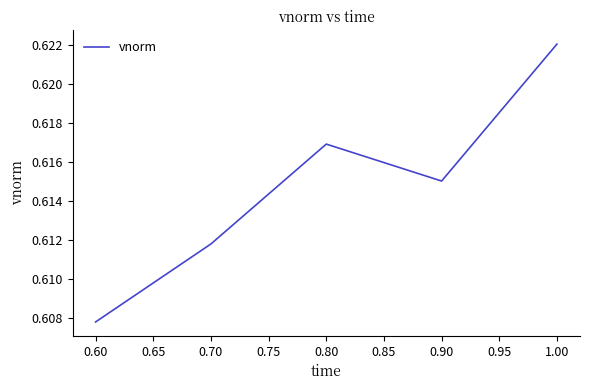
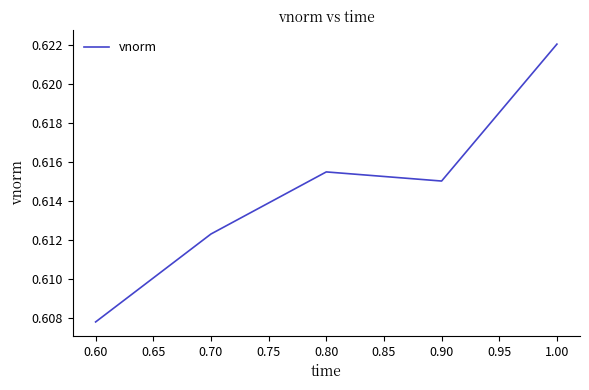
0.70: 0.6118 -> 0.6123
0.80: 0.6169 -> 0.6155
